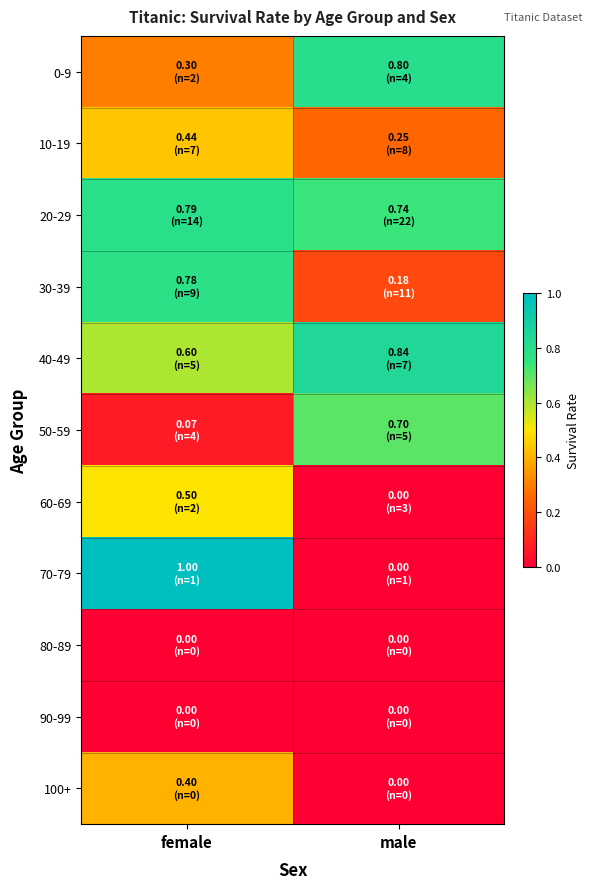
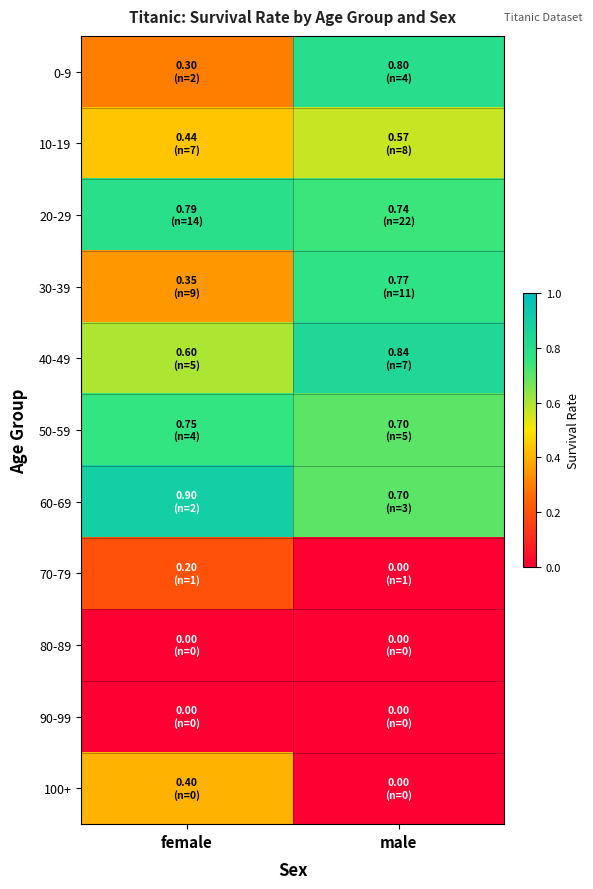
10-19, male: 0.25 -> 0.57
30-39, female: 0.78 -> 0.35
30-39, male: 0.18 -> 0.77
50-59, female: 0.07 -> 0.75
60-69, female: 0.50 -> 0.90
60-69, male: 0.00 -> 0.70
70-79, female: 1.00 -> 0.20
